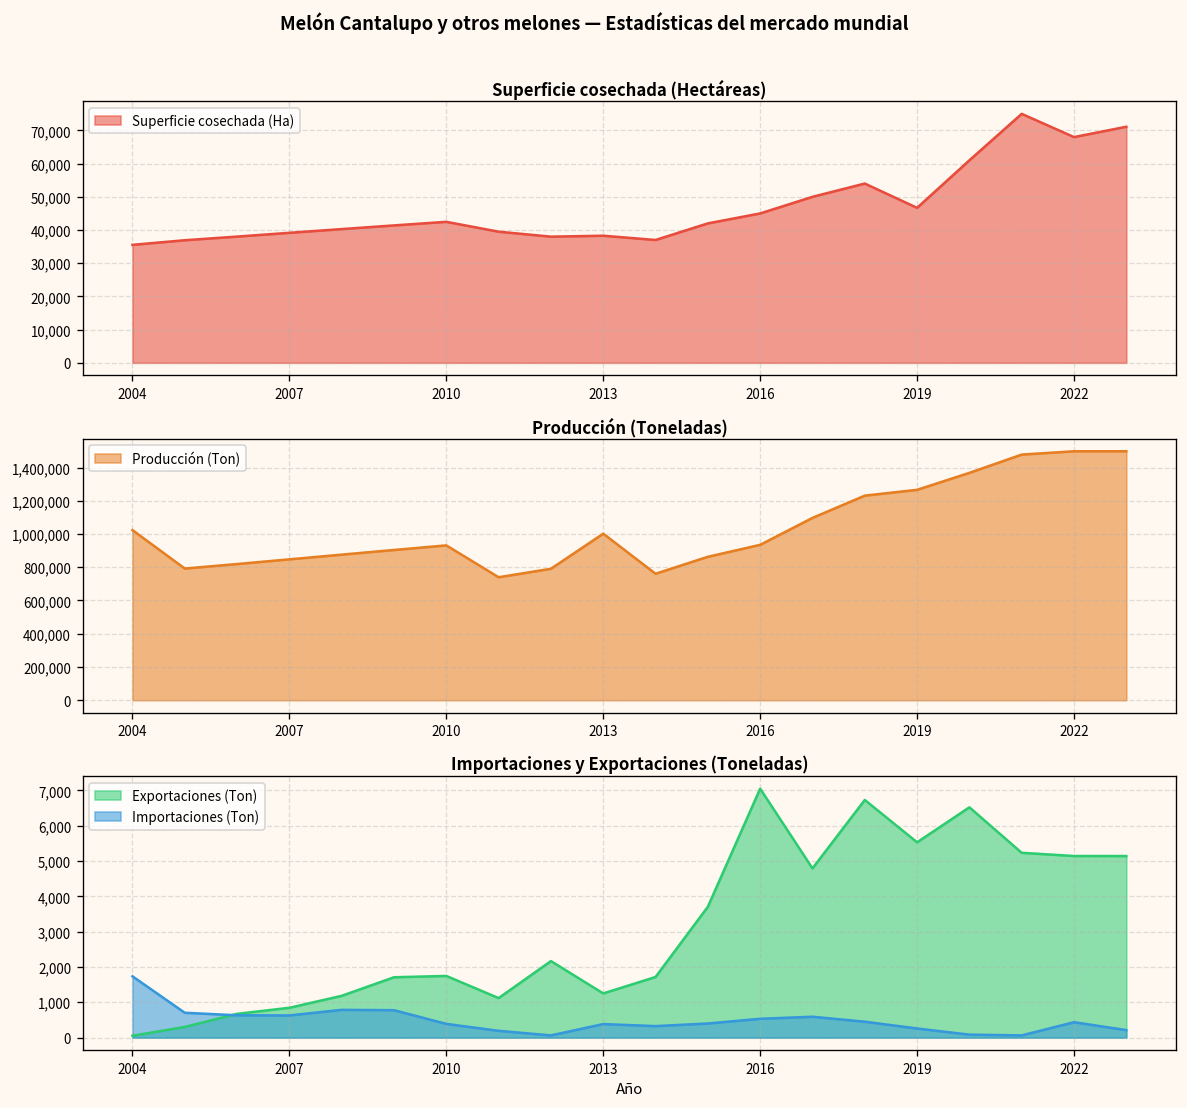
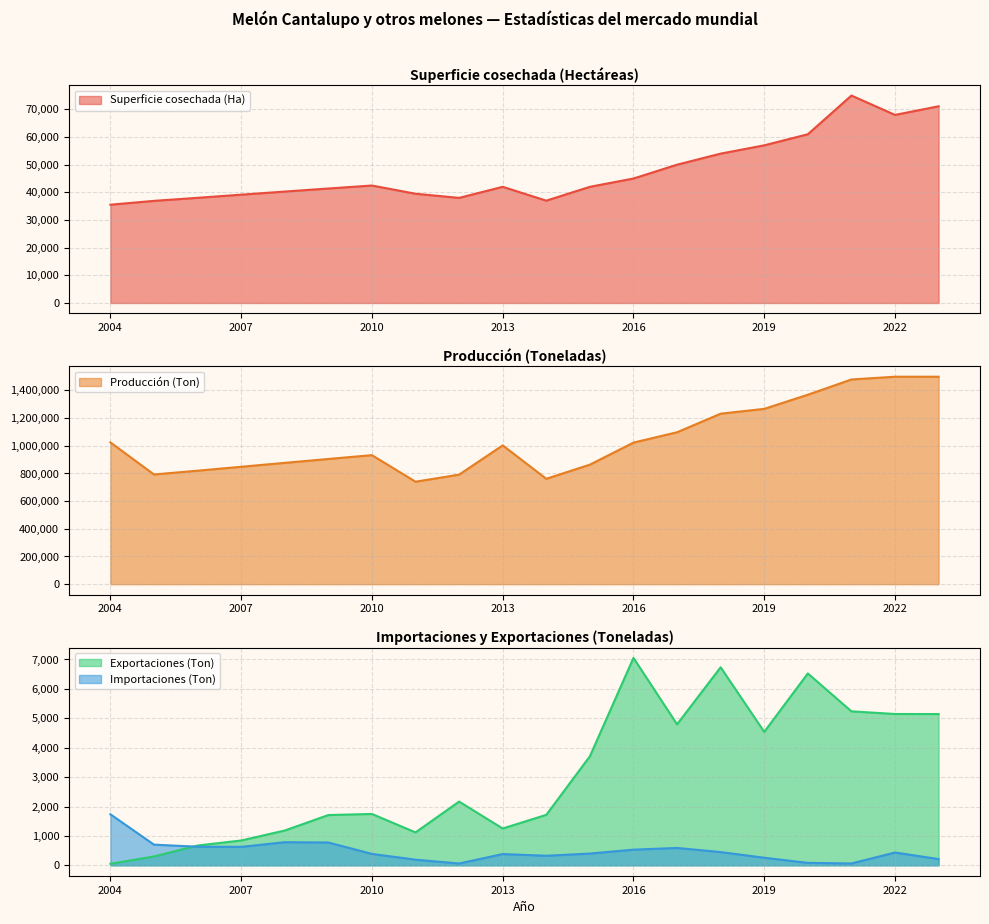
Superficie cosechada (Hectáreas), 2013: 38,000 -> 42,000
Superficie cosechada (Hectáreas), 2019: 47,000 -> 57,000
Producción (Toneladas), 2016: 940,000 -> 1,020,000
Importaciones y Exportaciones (Toneladas), Exportaciones (Ton), 2019: 5,500 -> 4,500
